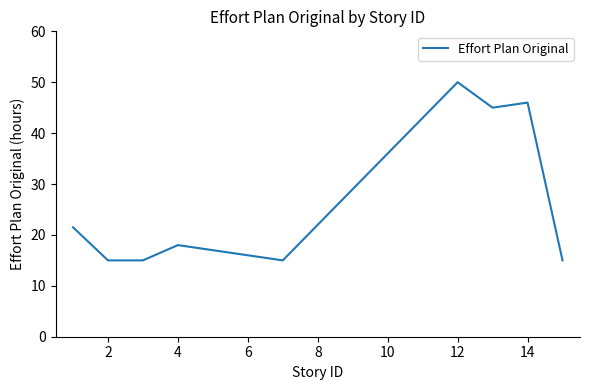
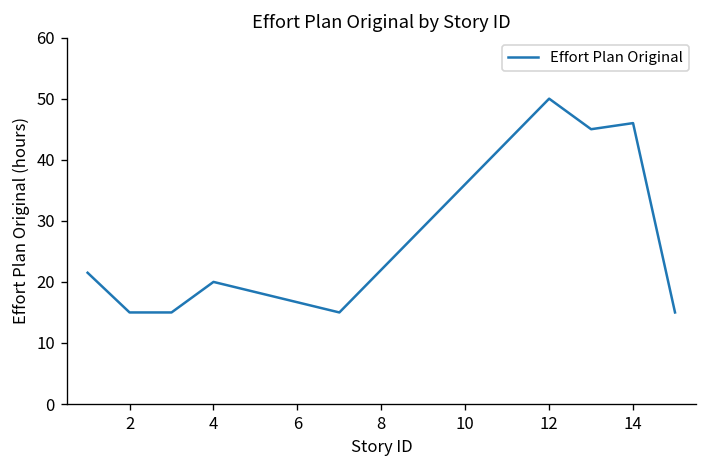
4: 18 -> 20
